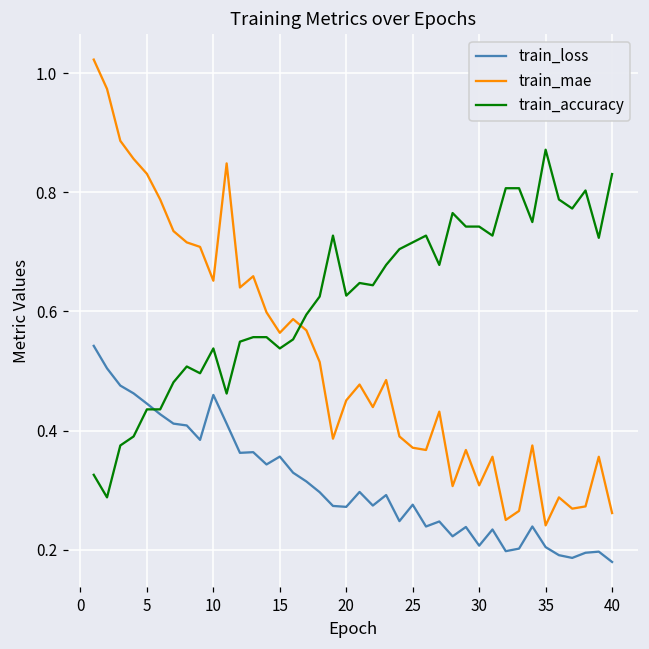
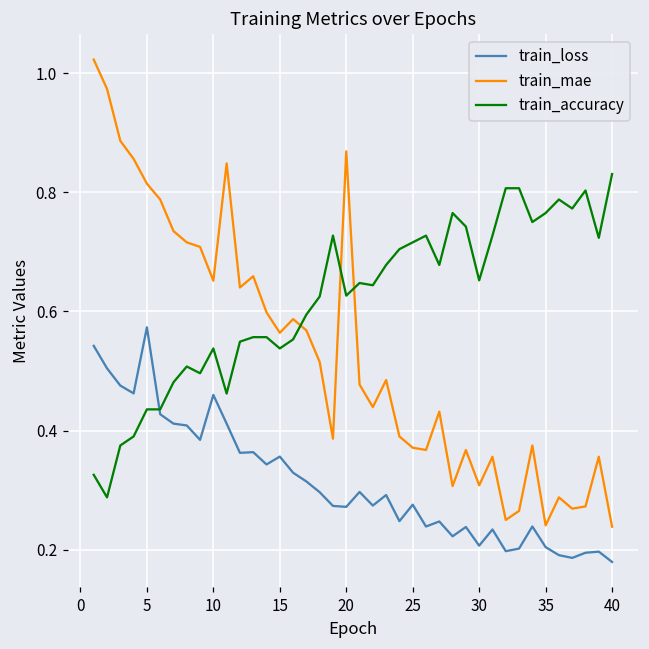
train_loss, 5: 0.45 -> 0.57
train_mae, 5: 0.83 -> 0.81
train_mae, 20: 0.45 -> 0.87
train_accuracy, 30: 0.74 -> 0.65
train_accuracy, 35: 0.87 -> 0.77
train_mae, 40: 0.26 -> 0.24
